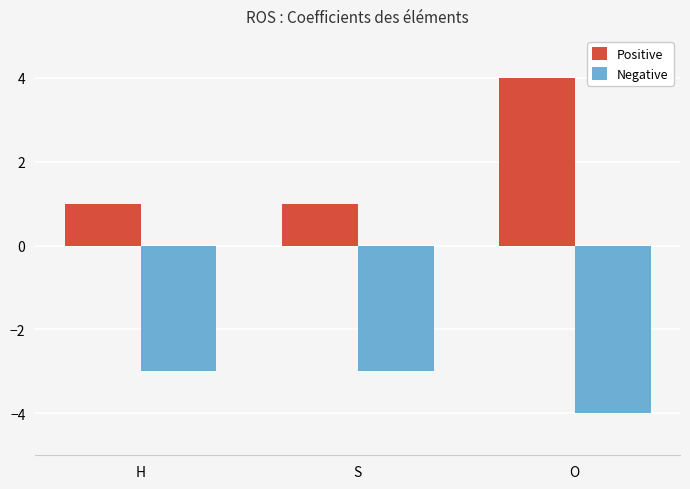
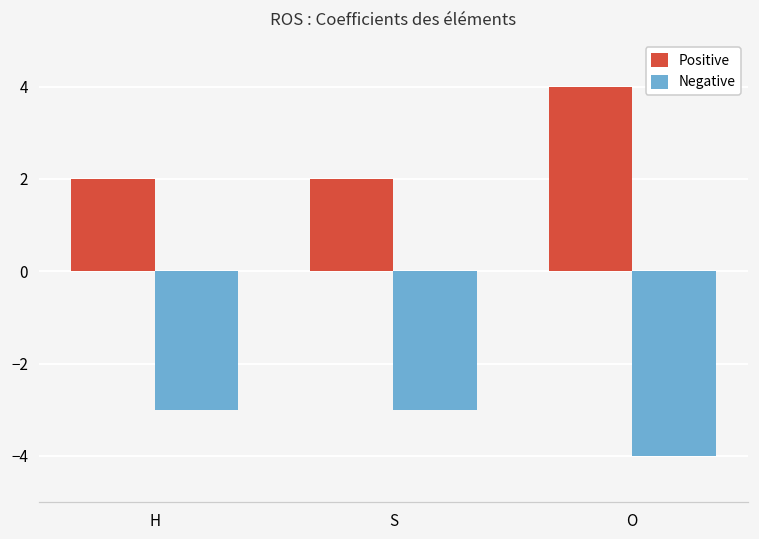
Positive, H: 1 -> 2
Positive, S: 1 -> 2
